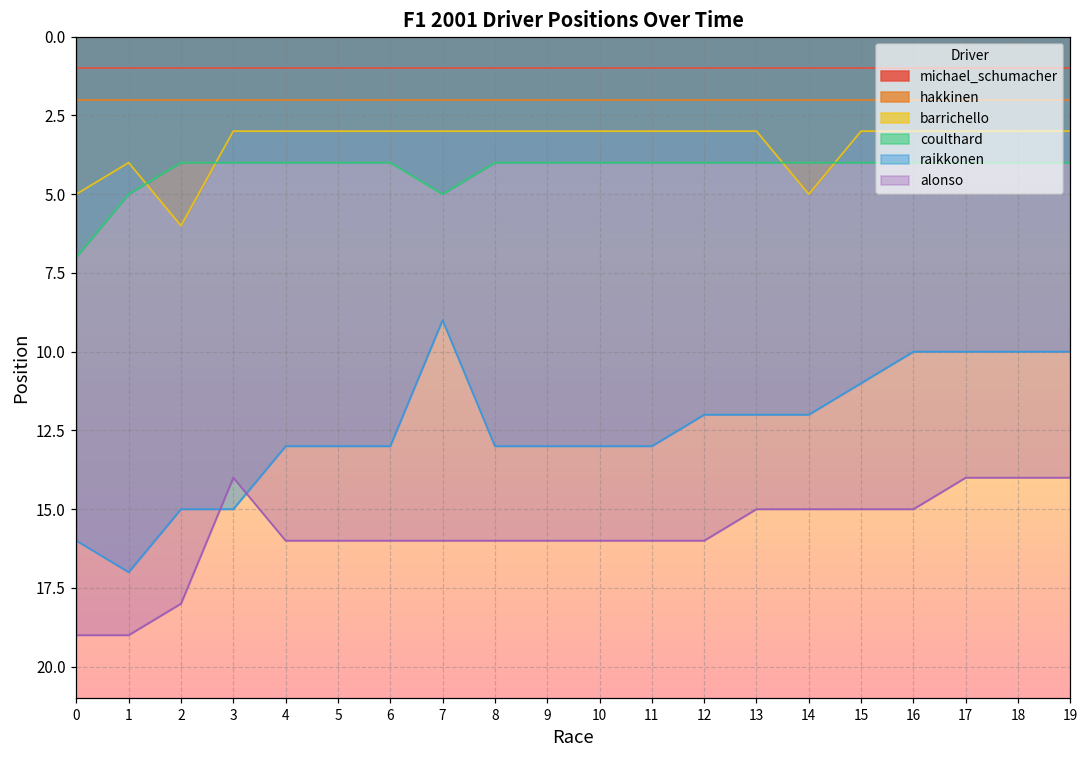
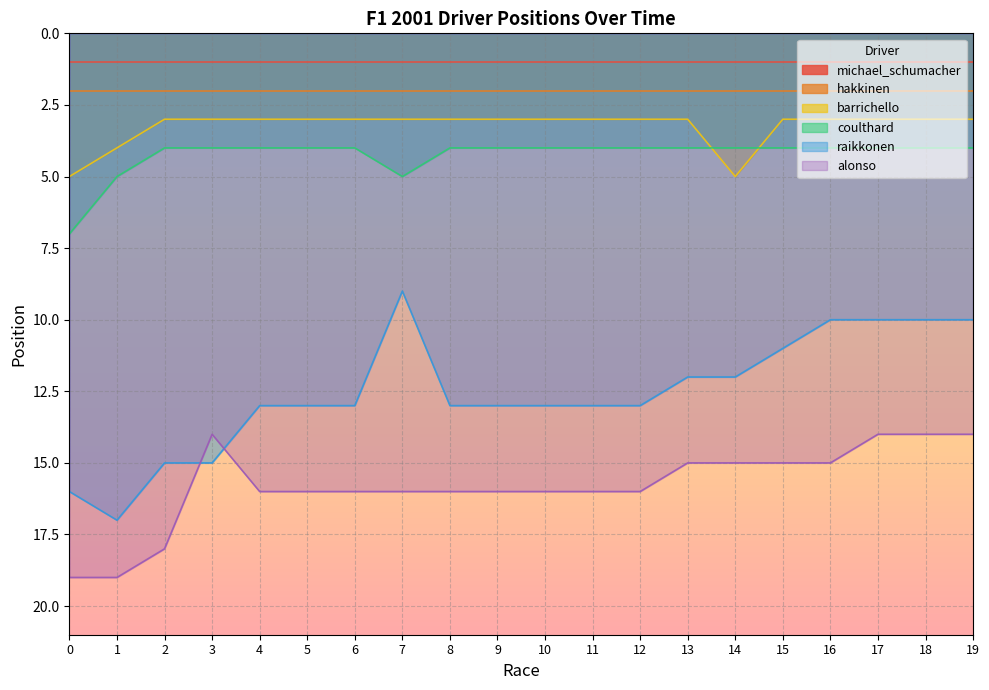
barrichello, 2: 6 -> 3
raikkonen, 12: 12 -> 13
